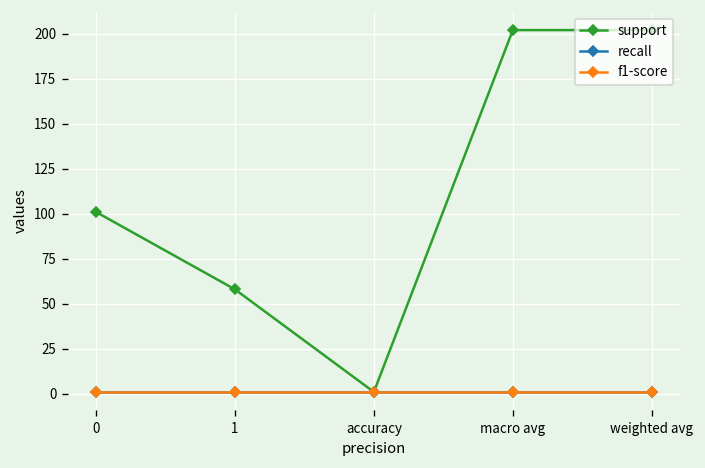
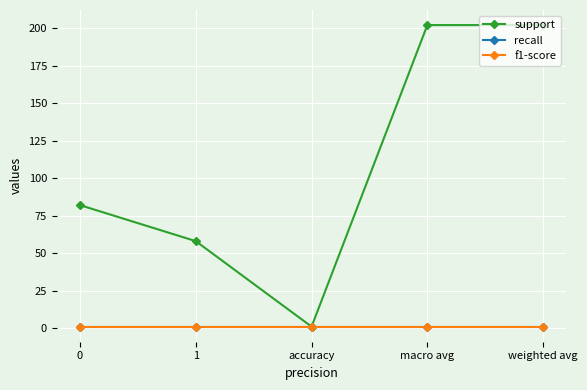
support, 0: 101 -> 82
